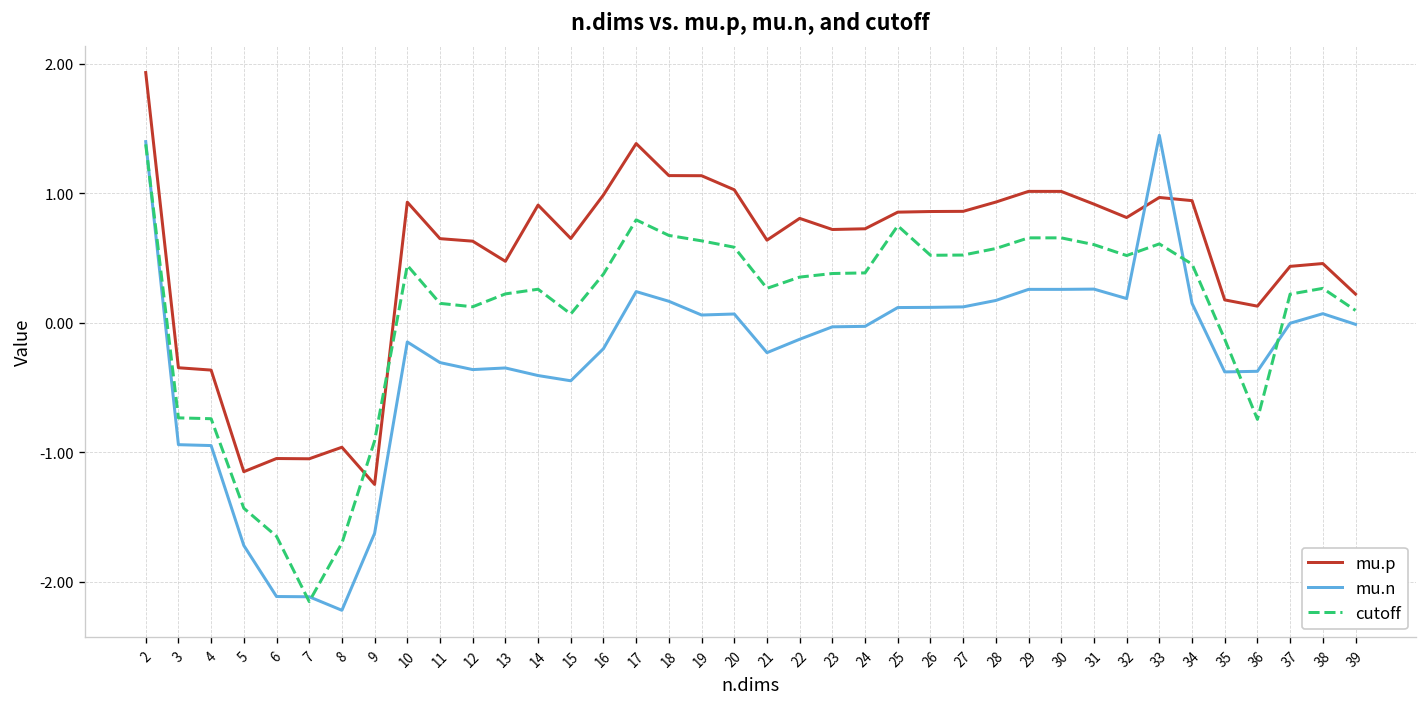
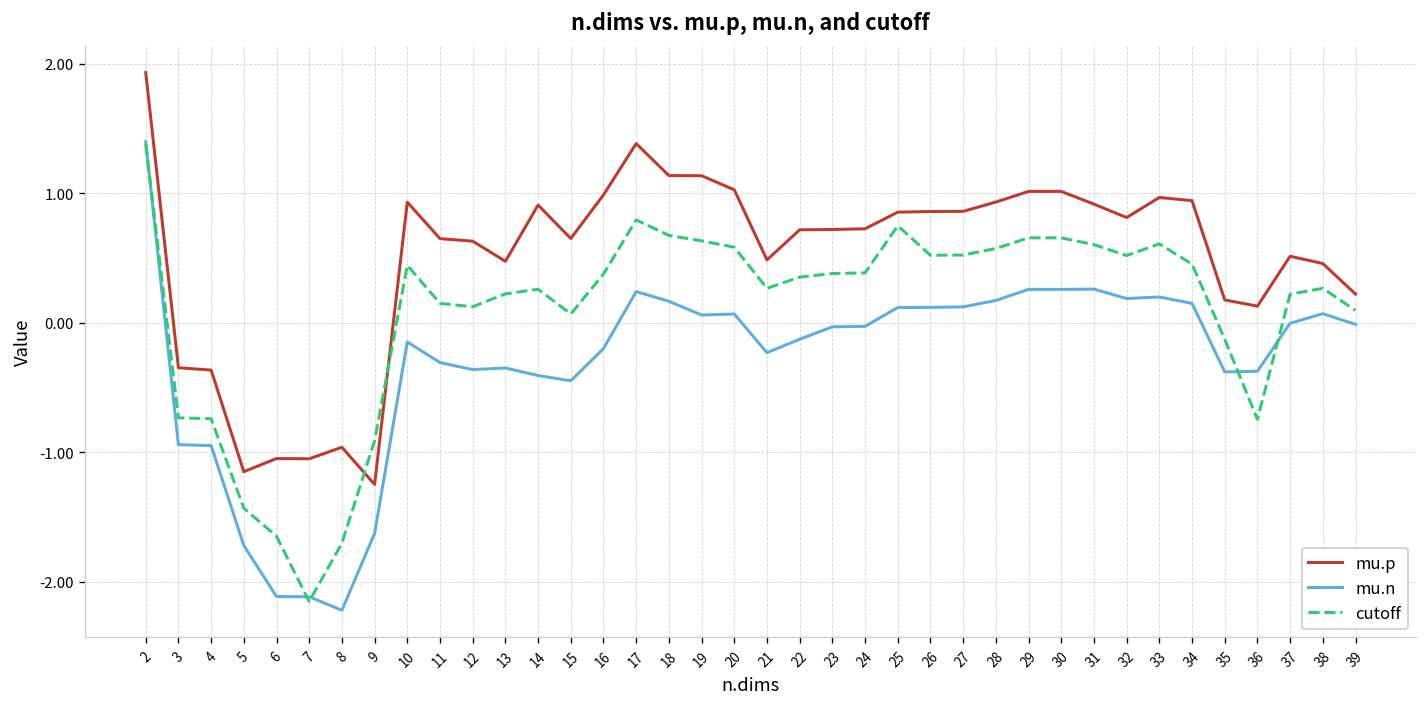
mu.p, 21: 0.64 -> 0.48
mu.p, 22: 0.81 -> 0.72
mu.n, 33: 1.45 -> 0.20
mu.p, 37: 0.43 -> 0.51
